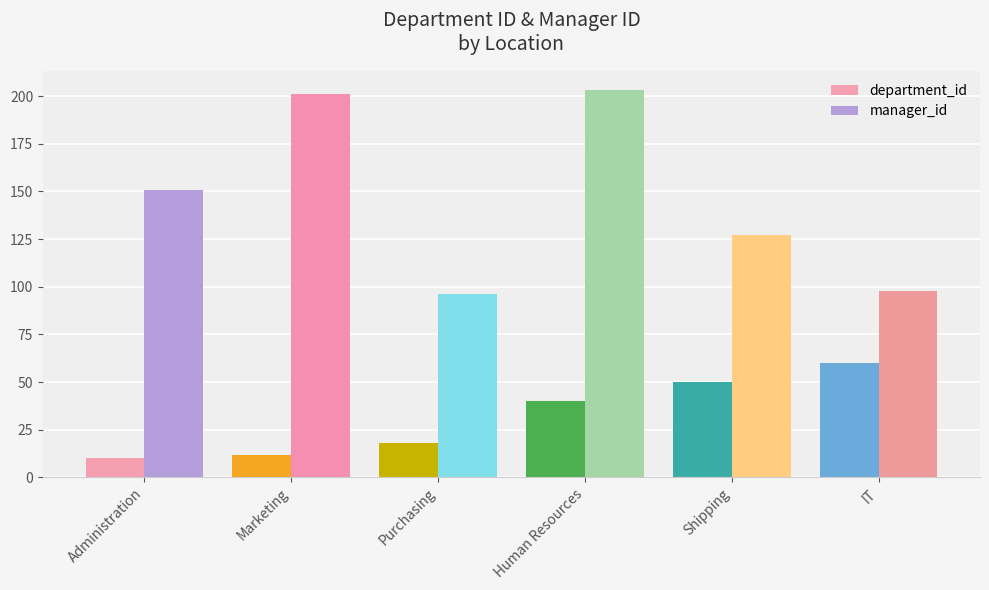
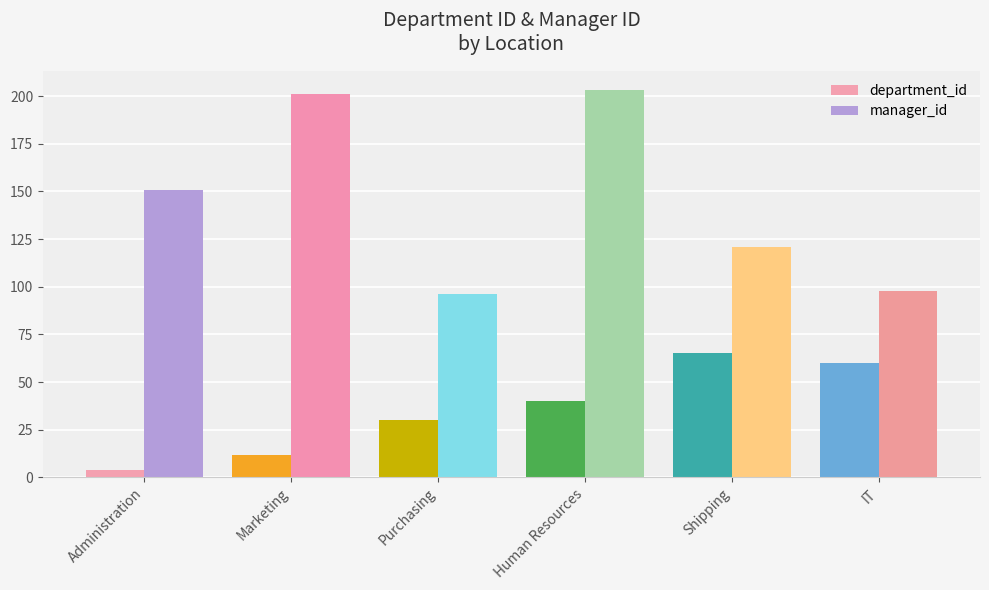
department_id, Administration: 10 -> 4
department_id, Purchasing: 18 -> 30
department_id, Shipping: 50 -> 65
manager_id, Shipping: 127 -> 121
